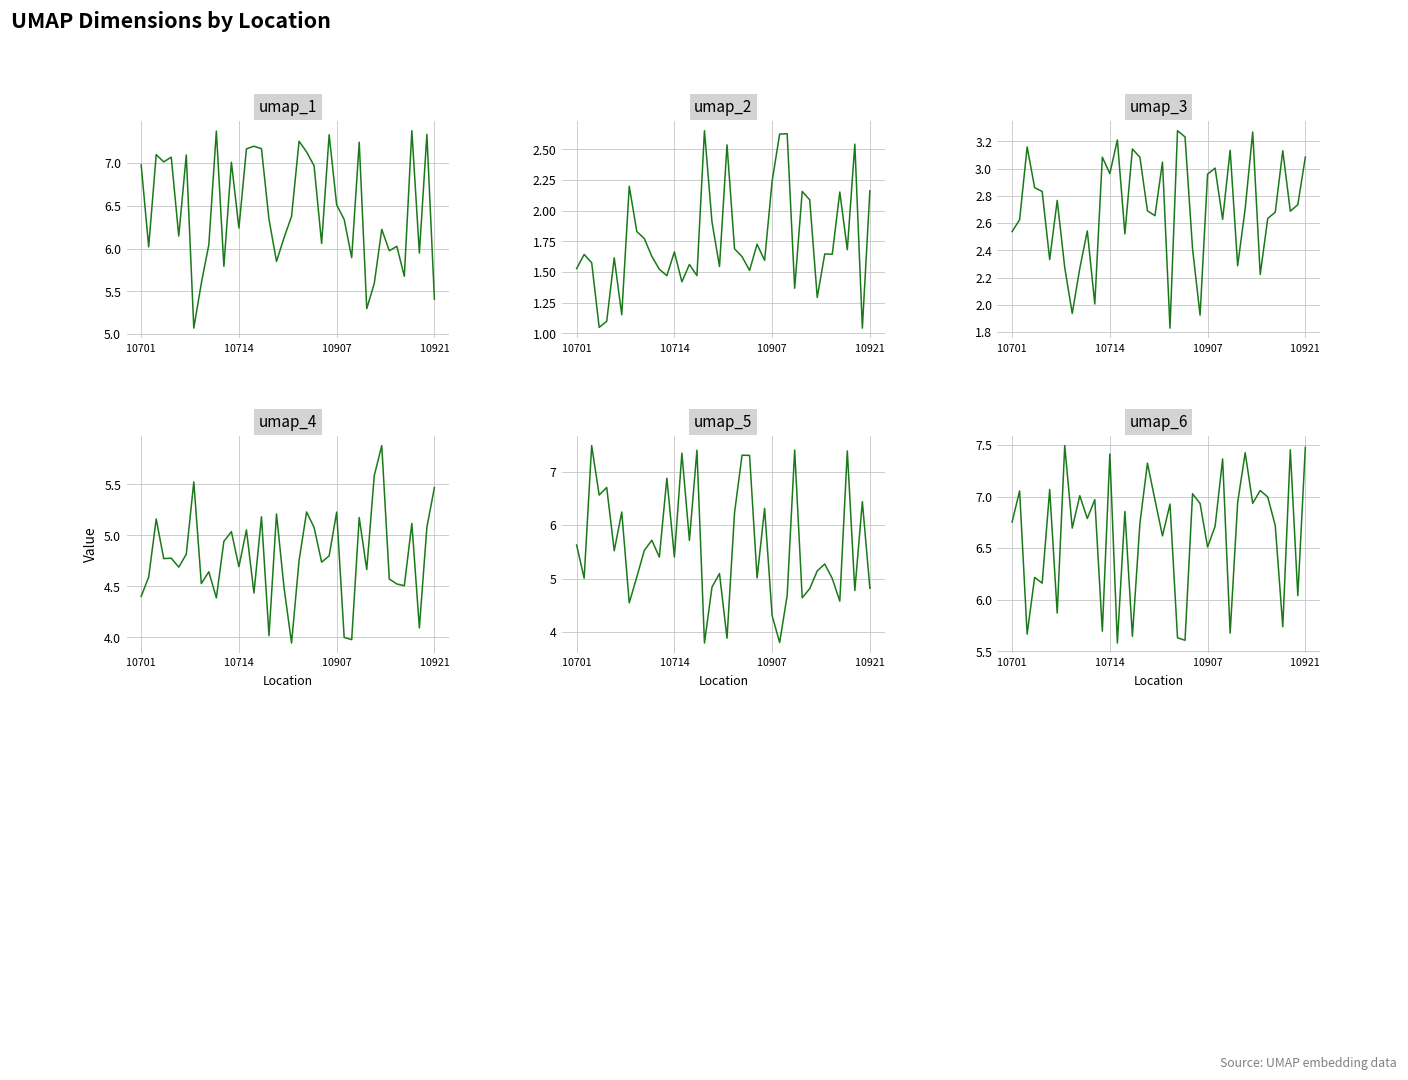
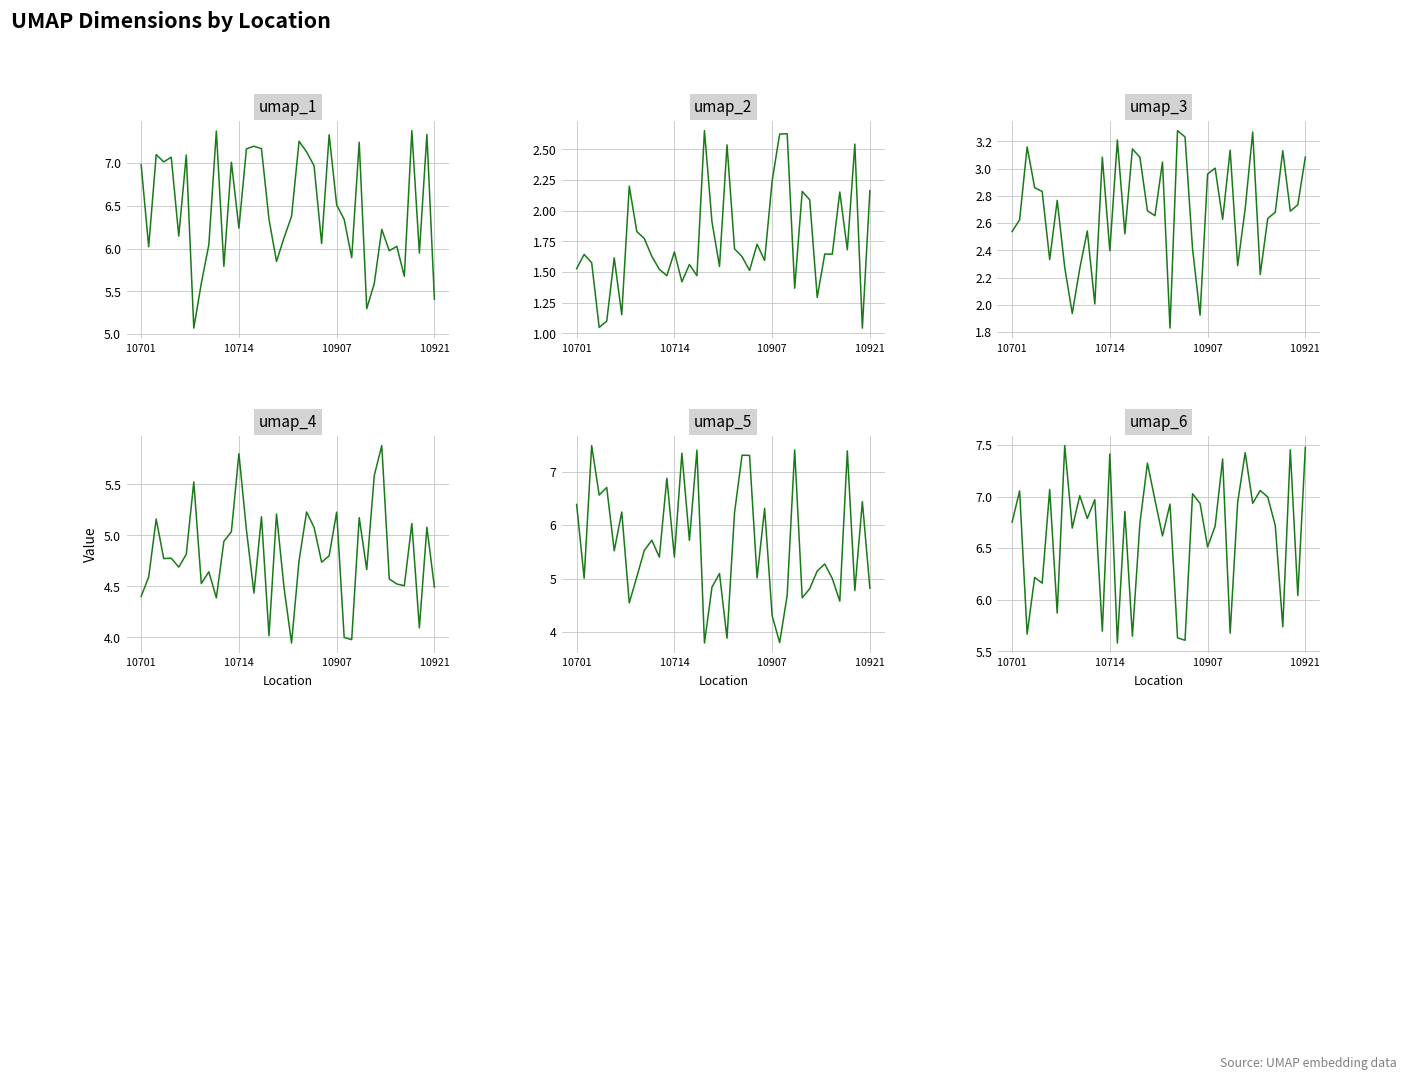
umap_3, 10714: 2.96 -> 2.40
umap_4, 10714: 4.7 -> 5.8
umap_4, 10921: 5.5 -> 4.5
umap_5, 10701: 5.6 -> 6.4
